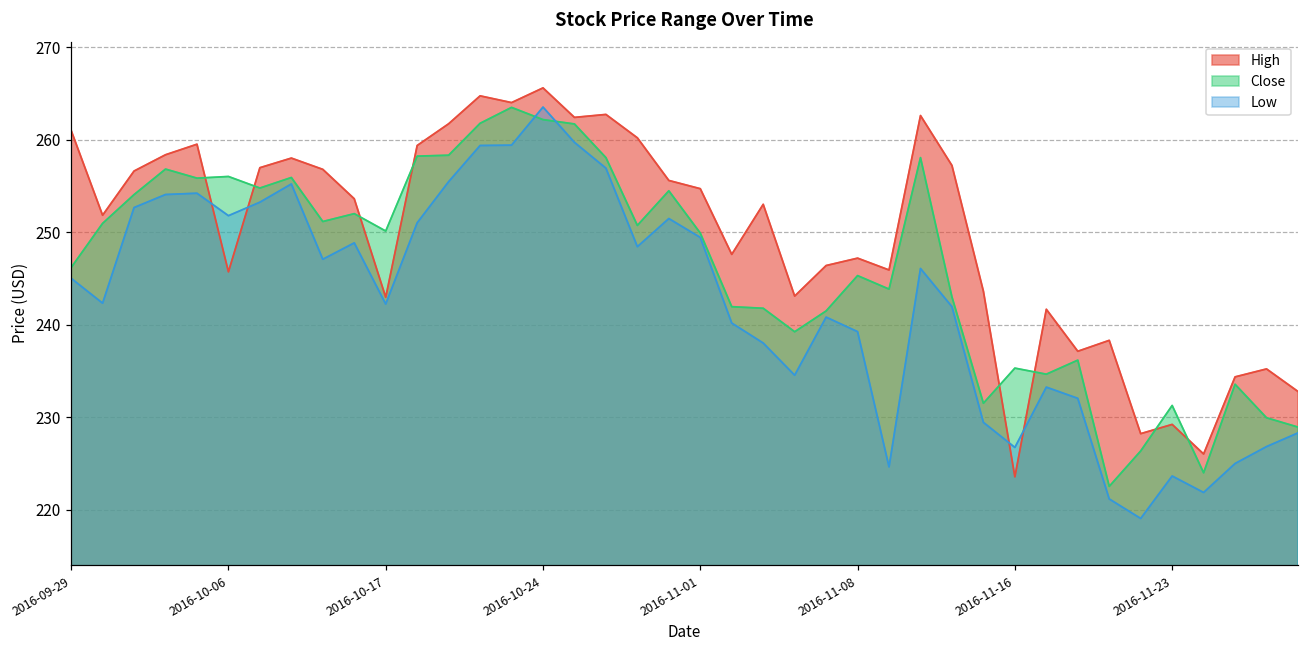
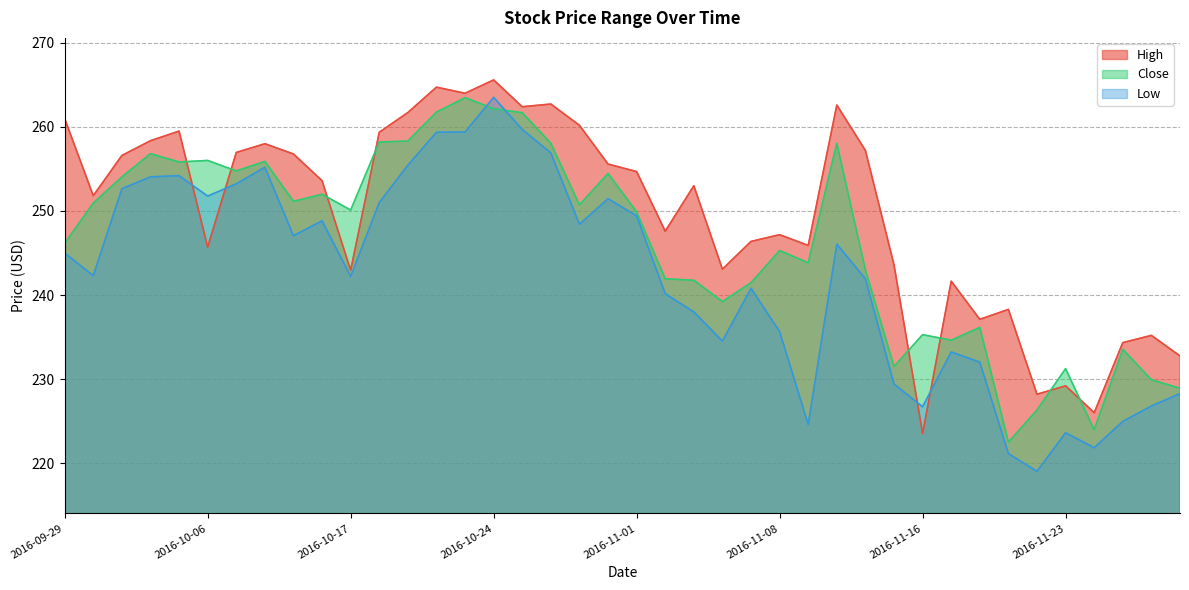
Low, 2016-11-08: 239 -> 236
